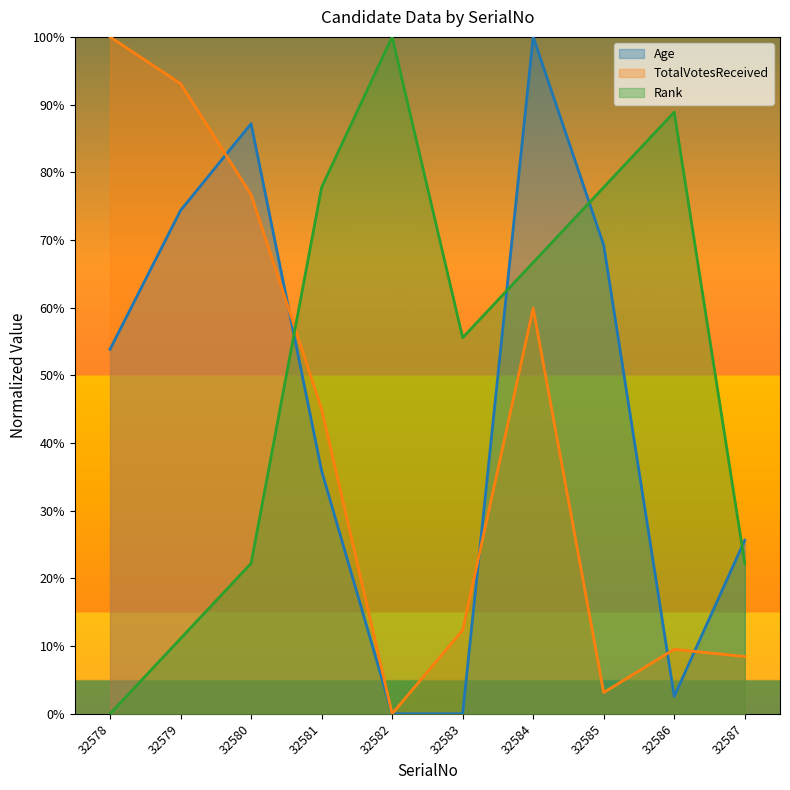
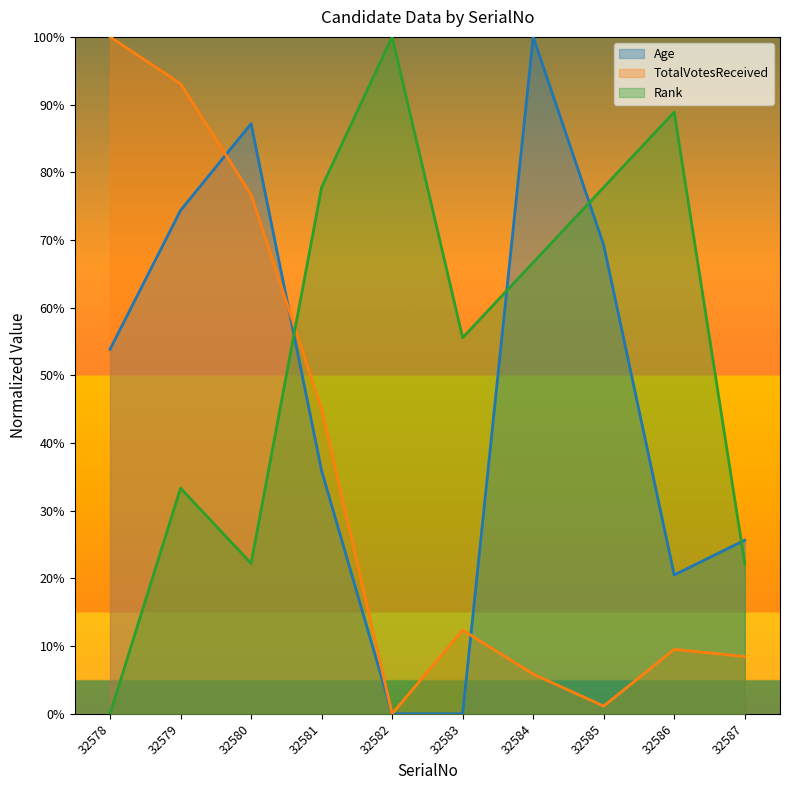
Rank, 32579: 11% -> 33%
TotalVotesReceived, 32584: 60% -> 6%
TotalVotesReceived, 32585: 3% -> 1%
Age, 32586: 3% -> 21%
